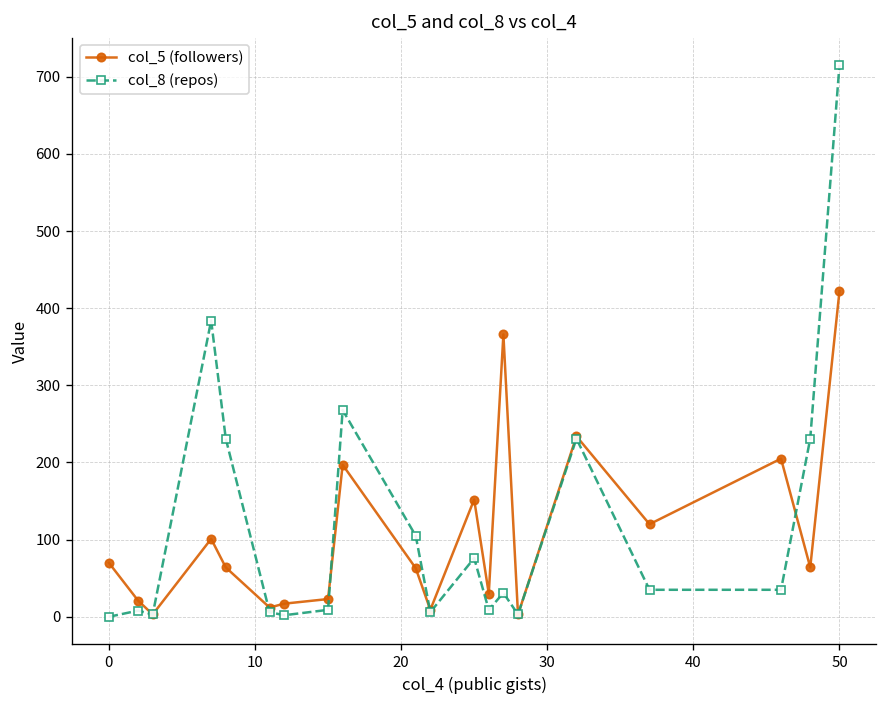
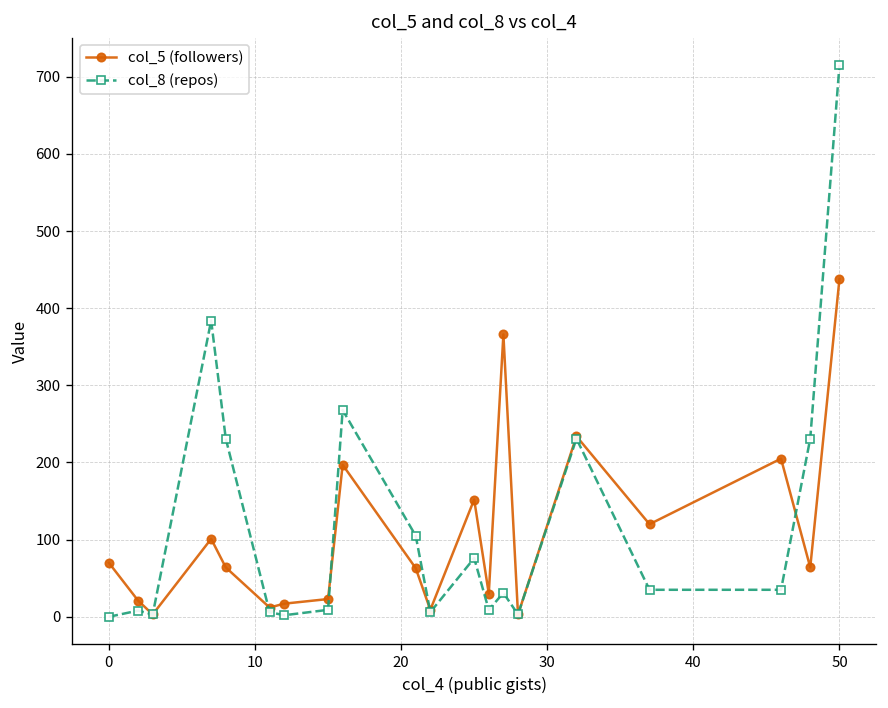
col_5 (followers), 50: 420 -> 440
